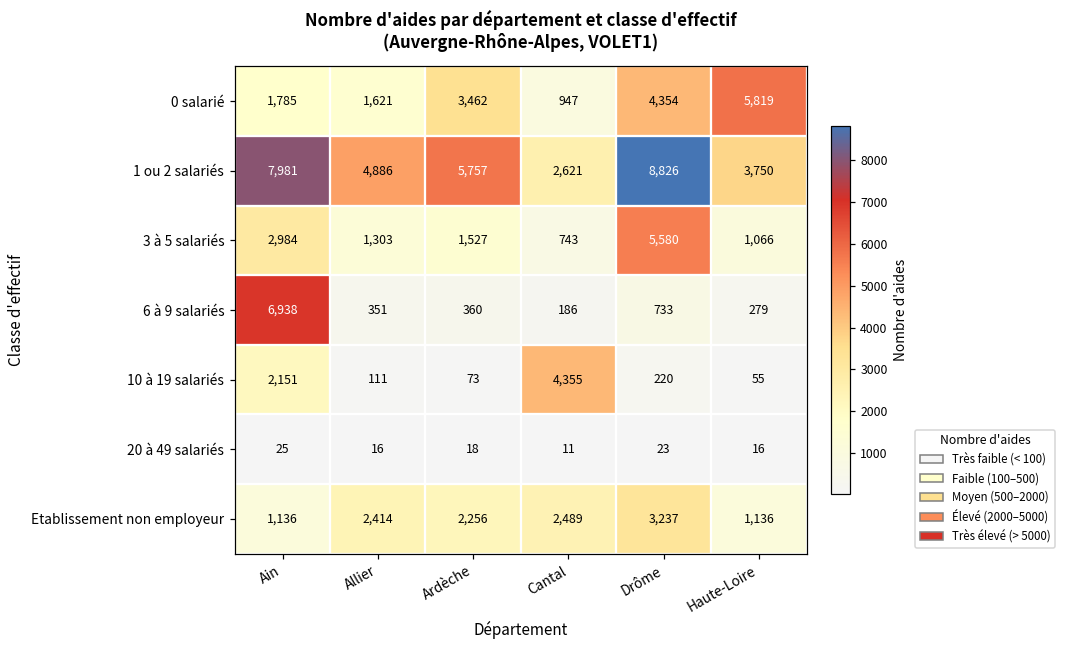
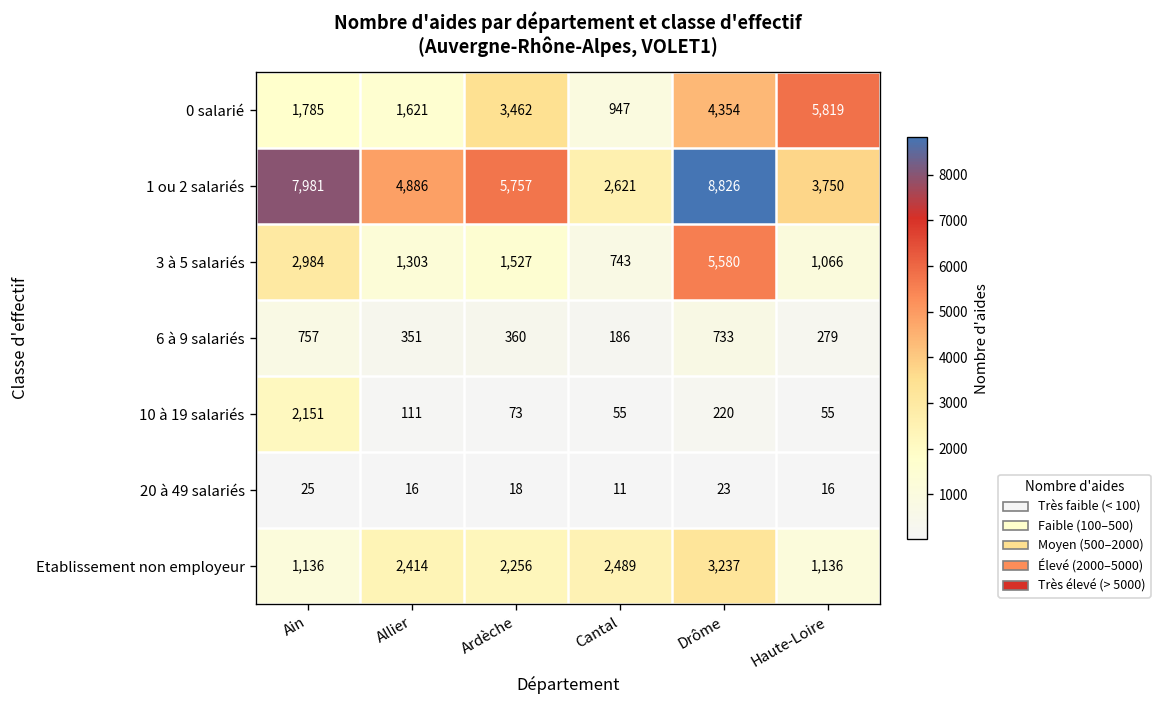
6 à 9 salariés, Ain: 6,938 -> 757
10 à 19 salariés, Cantal: 4,355 -> 55
